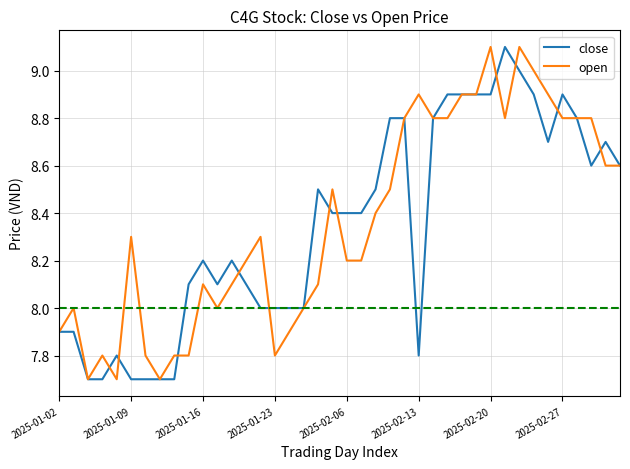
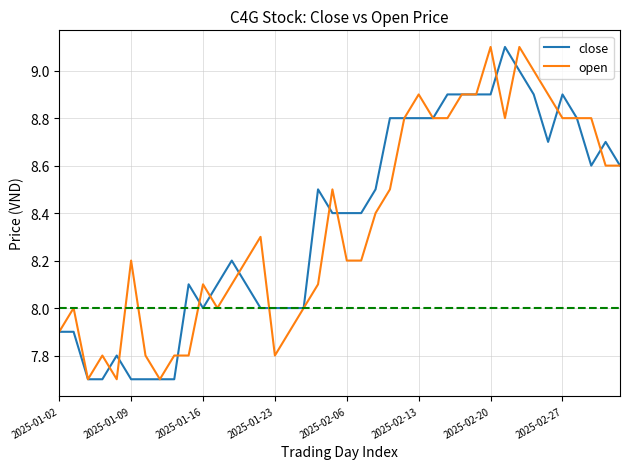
open, 2025-01-09: 8.3 -> 8.2
close, 2025-01-16: 8.2 -> 8.0
close, 2025-02-13: 7.8 -> 8.8
